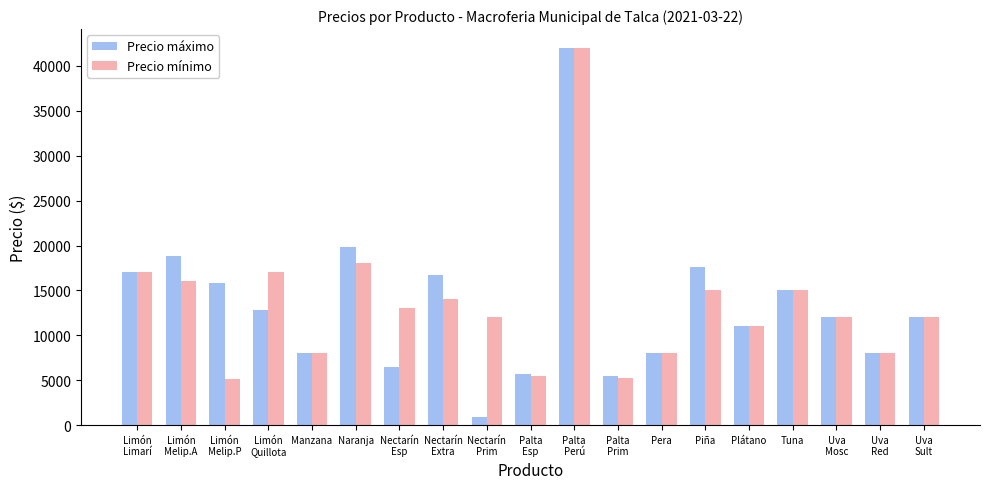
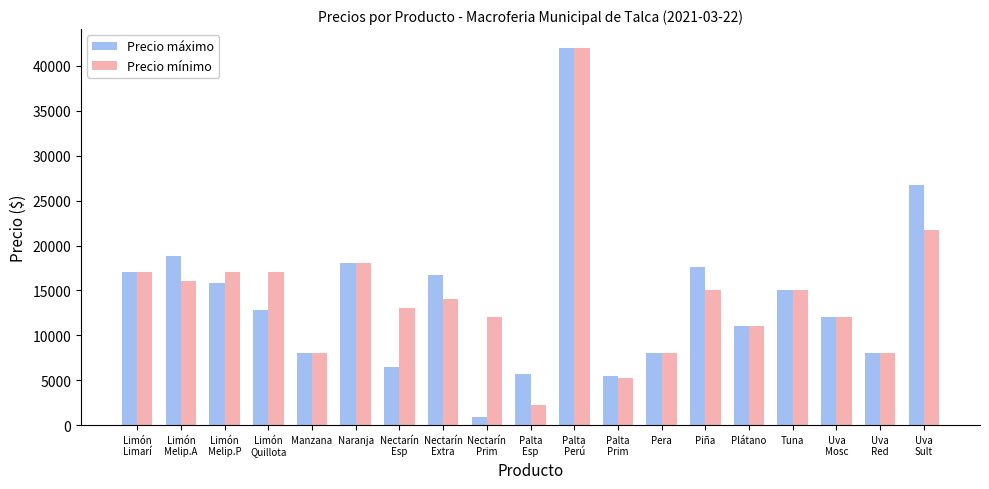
Precio mínimo, Limón Melip.P: 5000 -> 17000
Precio máximo, Naranja: 20000 -> 18000
Precio mínimo, Palta Esp: 6000 -> 2000
Precio máximo, Uva Sult: 12000 -> 27000
Precio mínimo, Uva Sult: 12000 -> 22000
